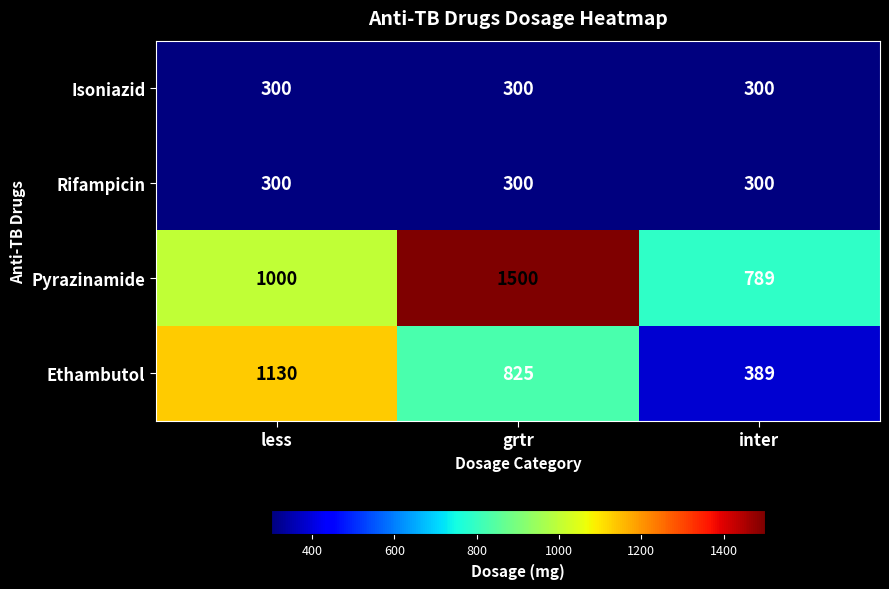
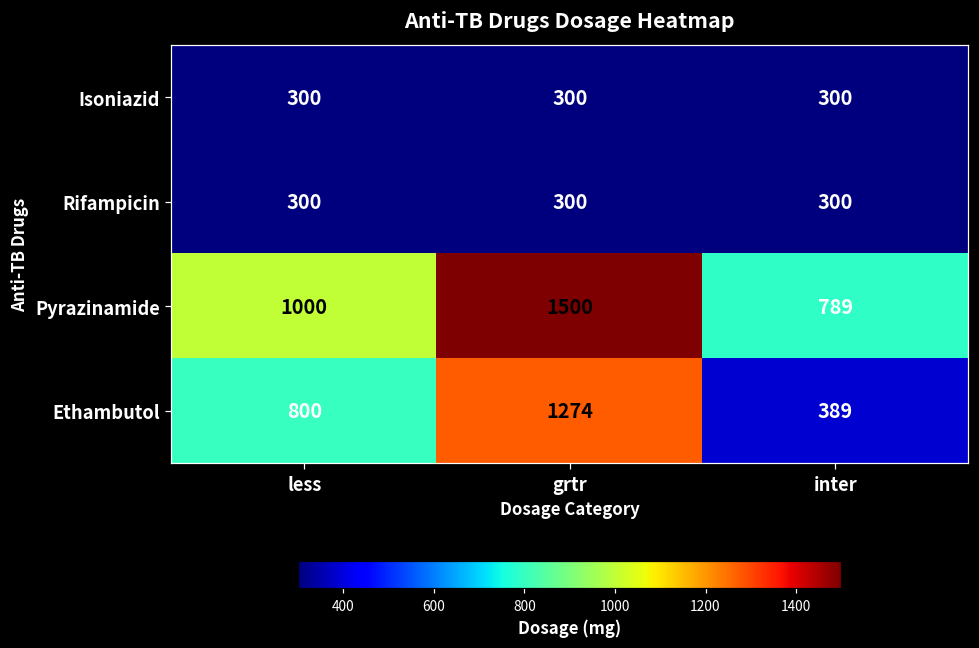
Ethambutol, less: 1130 -> 800
Ethambutol, grtr: 825 -> 1274
